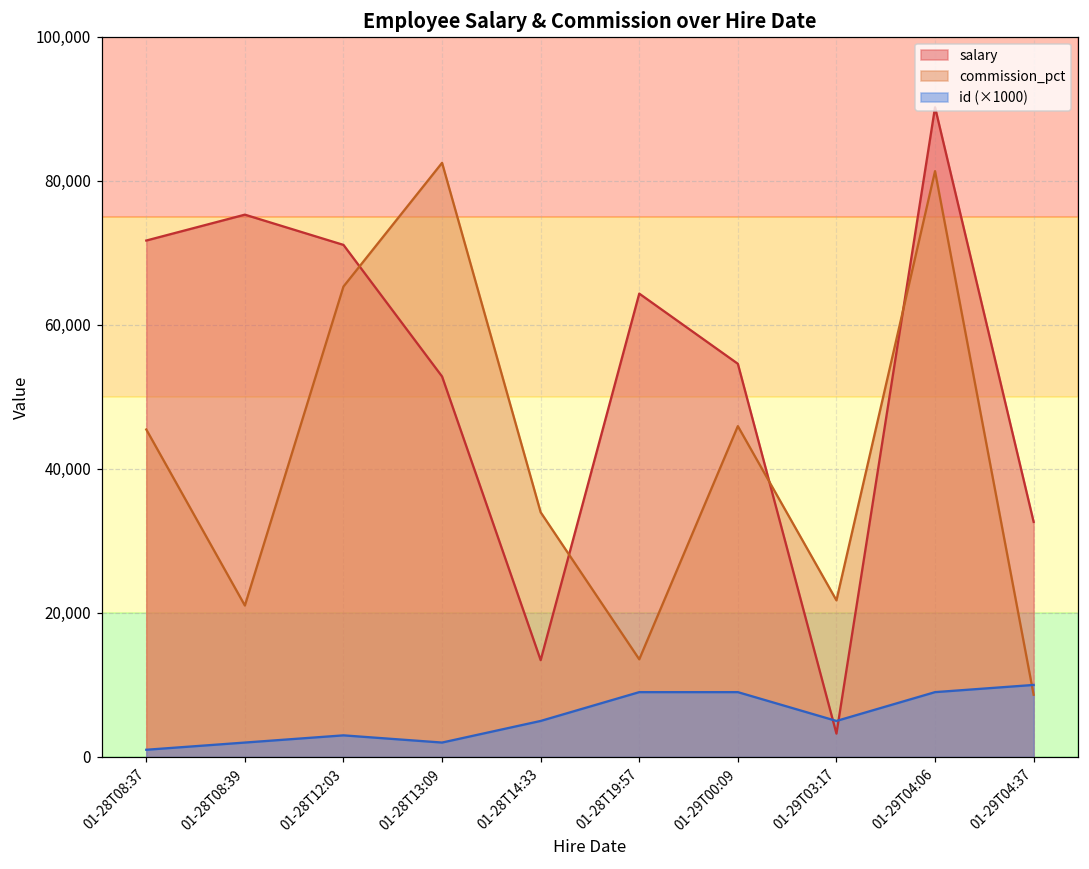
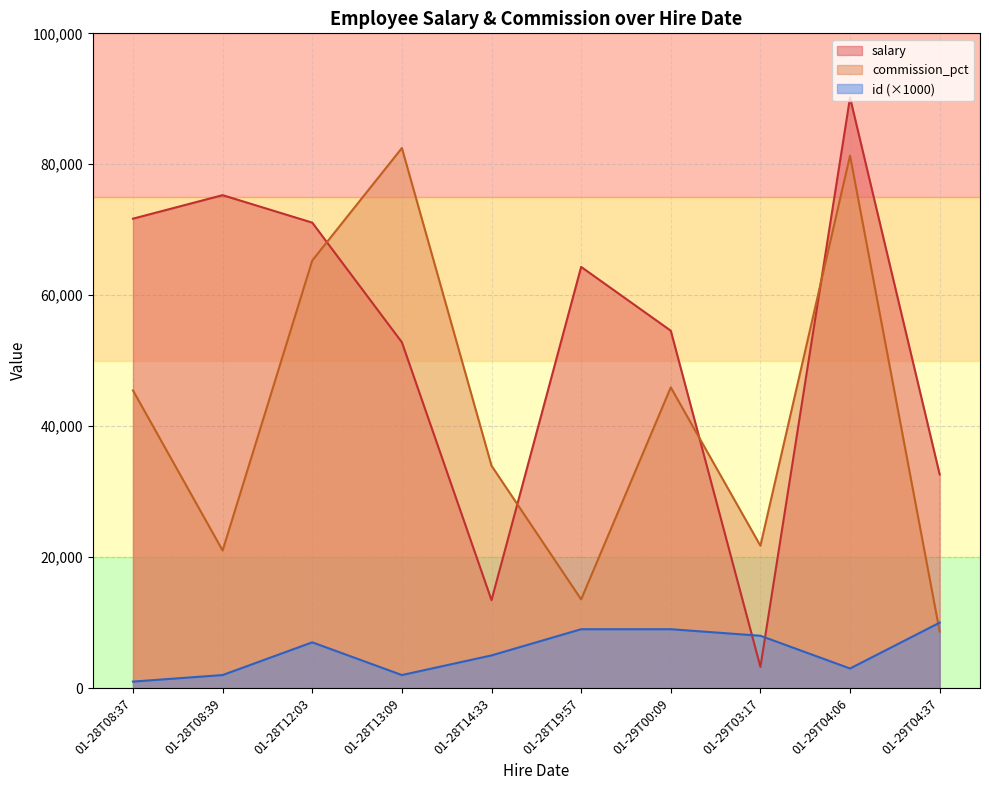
id (×1000), 01-28T12:03: 3,000 -> 7,000
id (×1000), 01-29T03:17: 5,000 -> 8,000
id (×1000), 01-29T04:06: 9,000 -> 3,000
